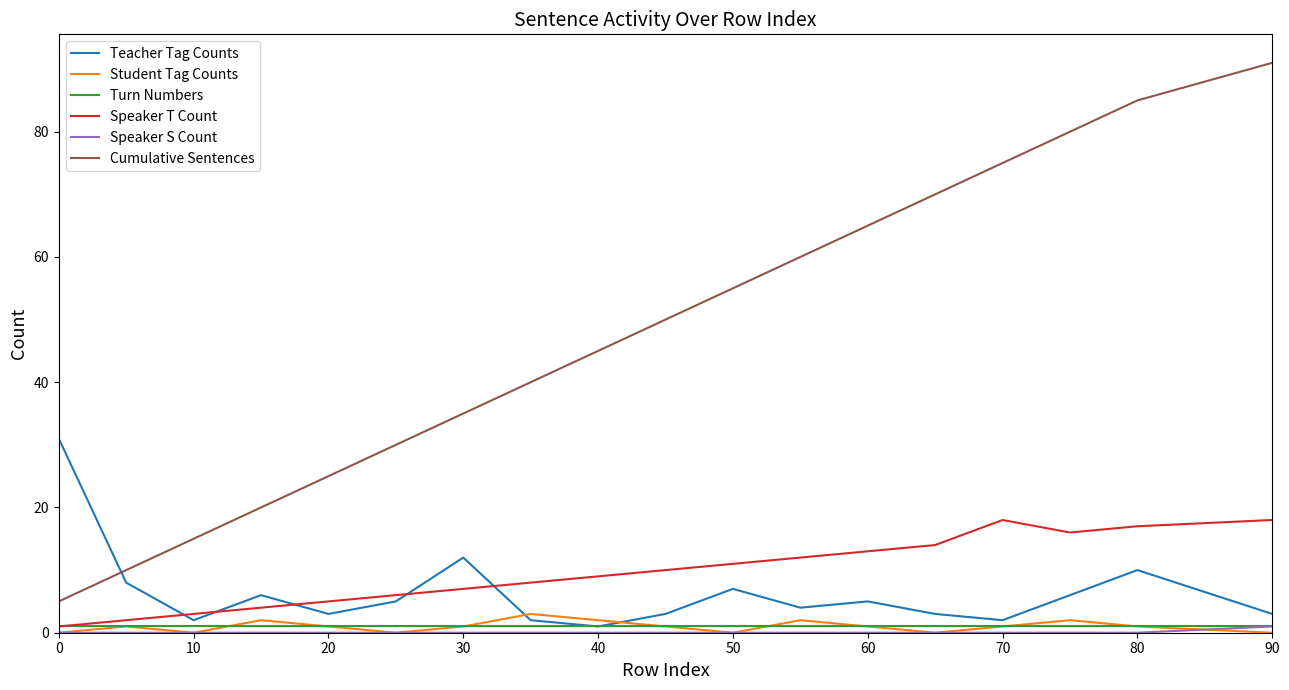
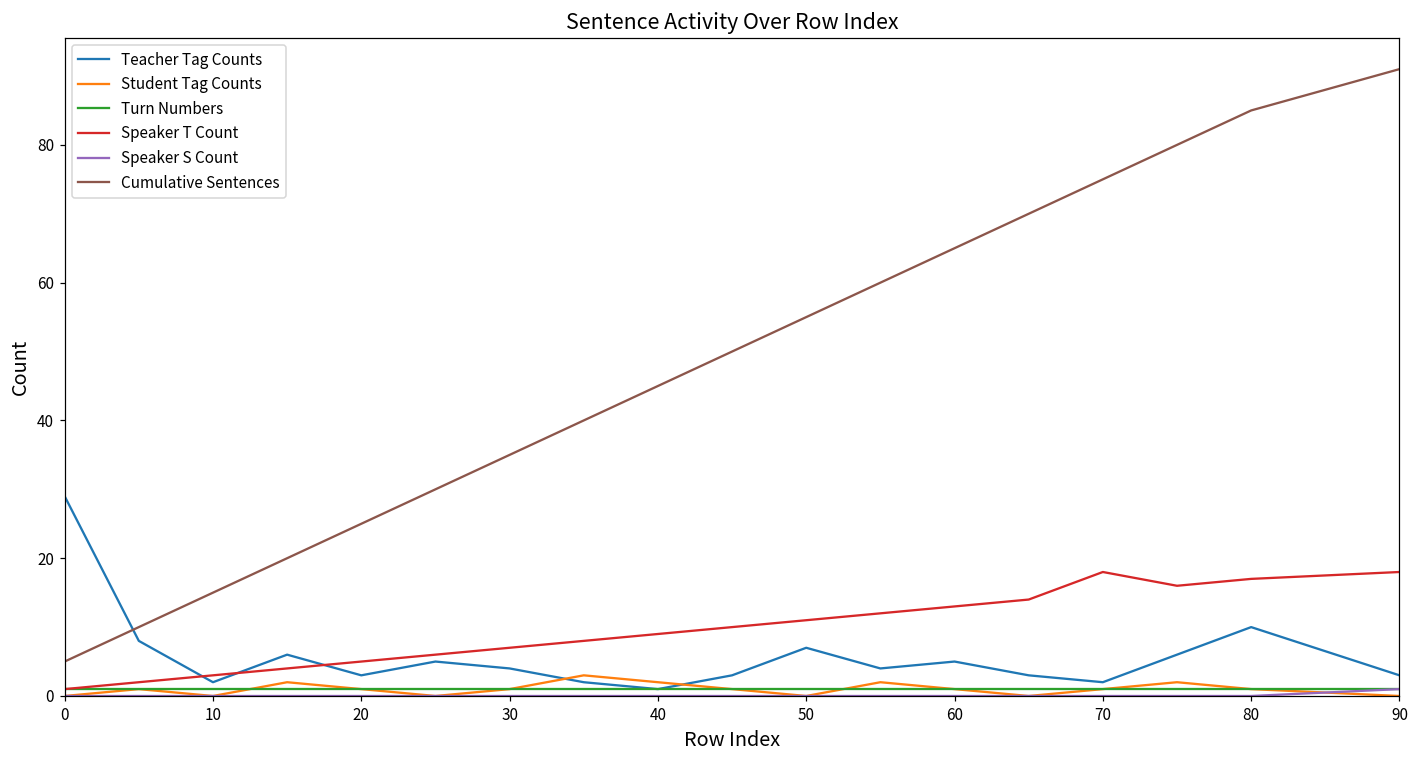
Teacher Tag Counts, 0: 31 -> 29
Teacher Tag Counts, 30: 12 -> 4
